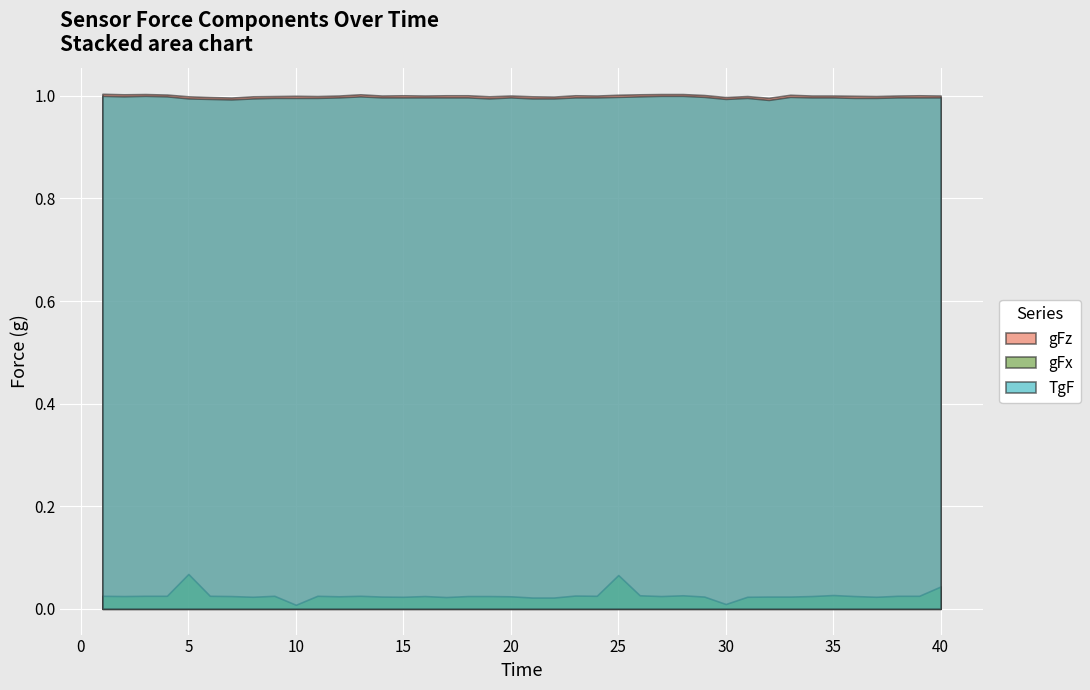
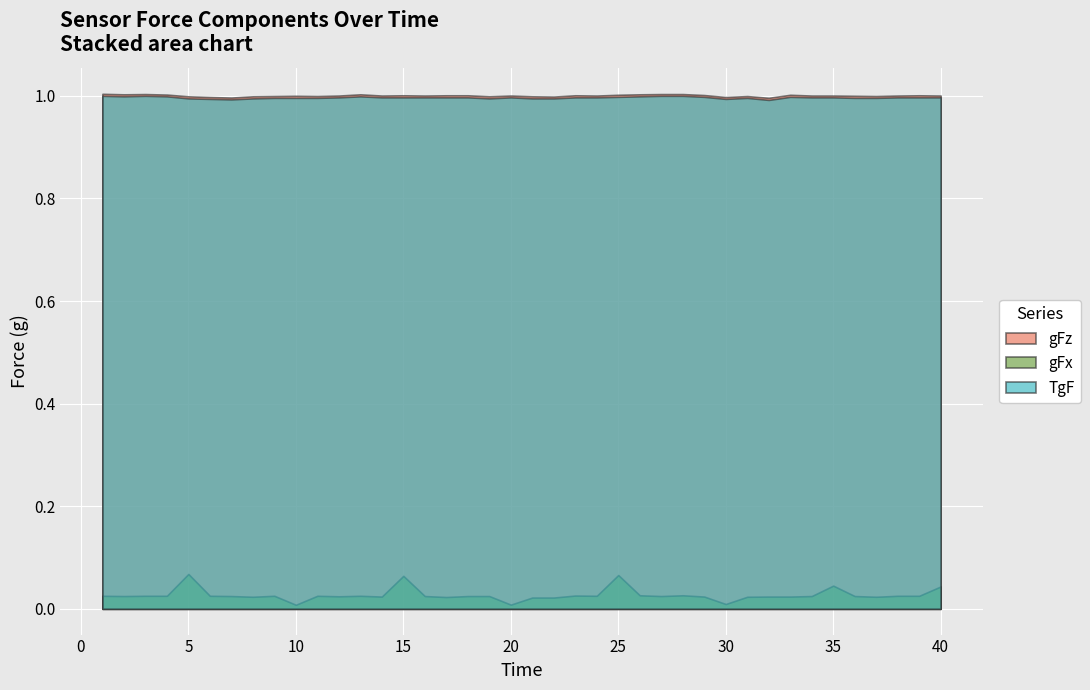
gFx, 15: 0.02 -> 0.06
gFx, 20: 0.02 -> 0.01
gFx, 35: 0.03 -> 0.05
